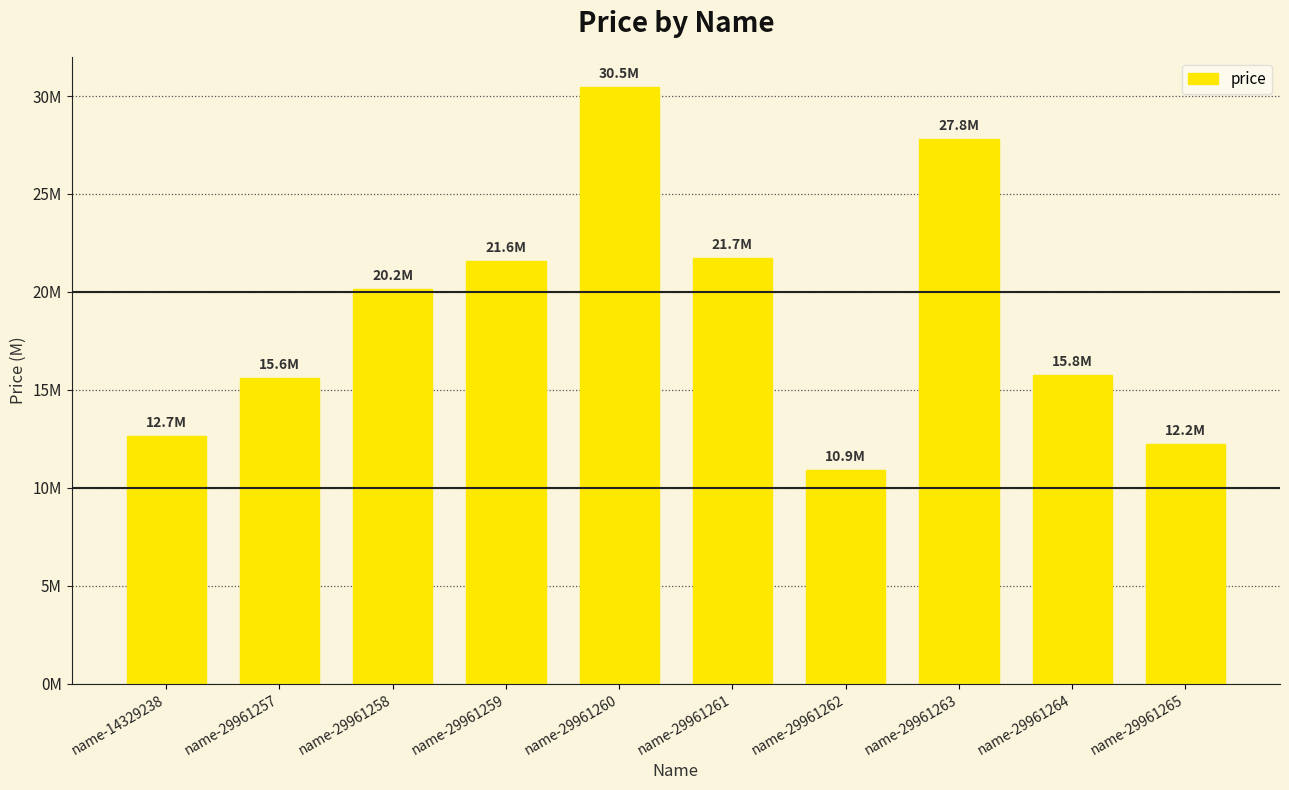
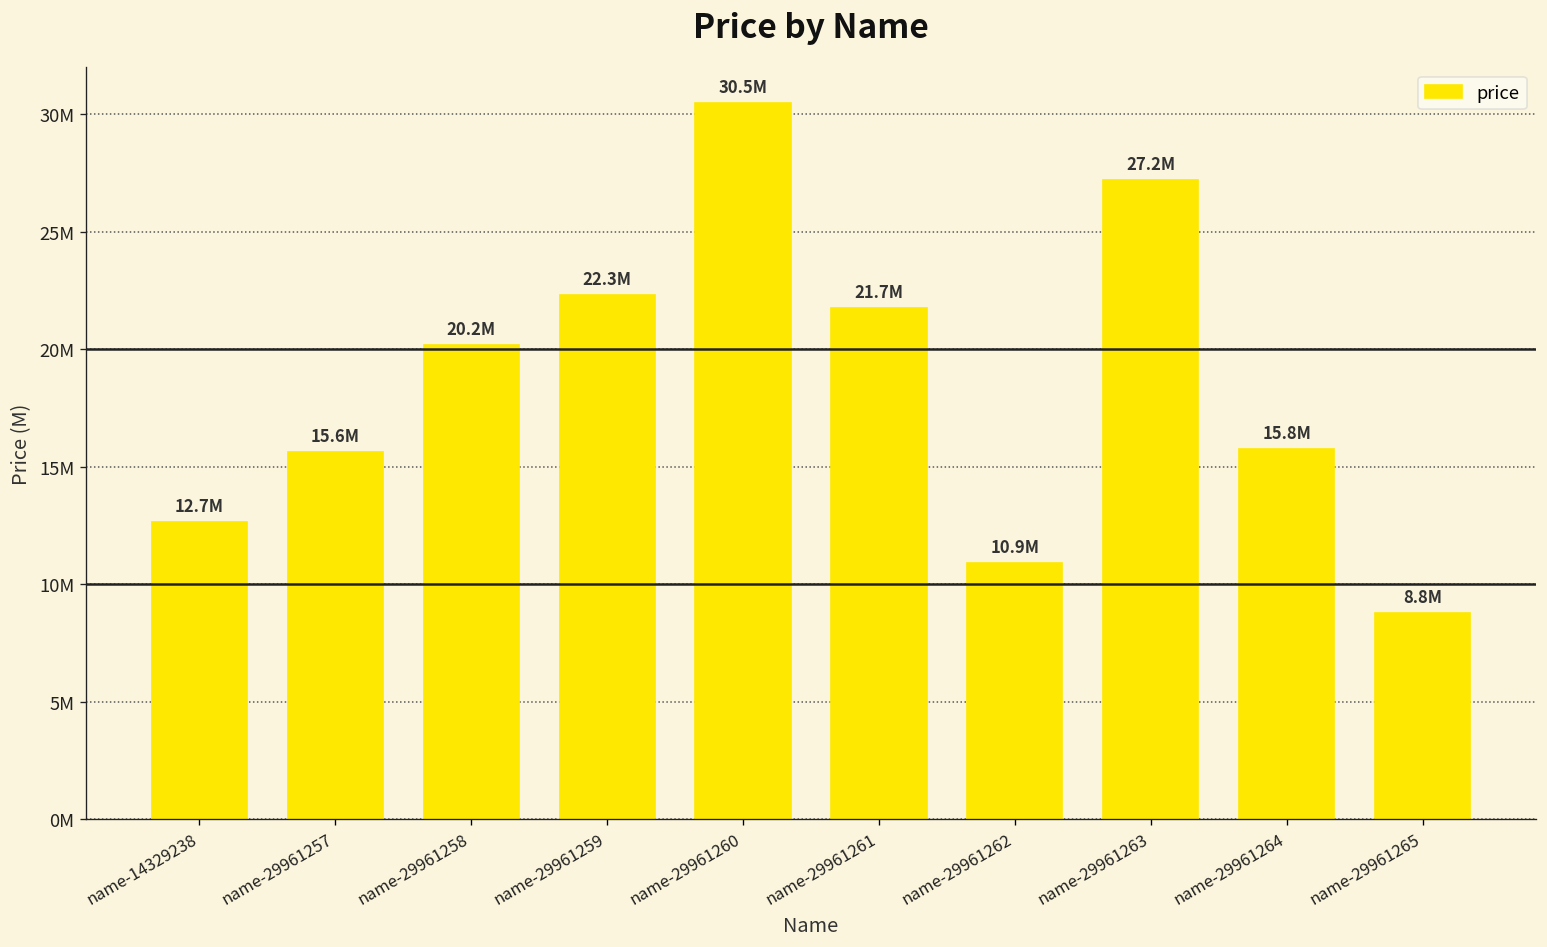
name-29961259: 21.6M -> 22.3M
name-29961263: 27.8M -> 27.2M
name-29961265: 12.2M -> 8.8M
